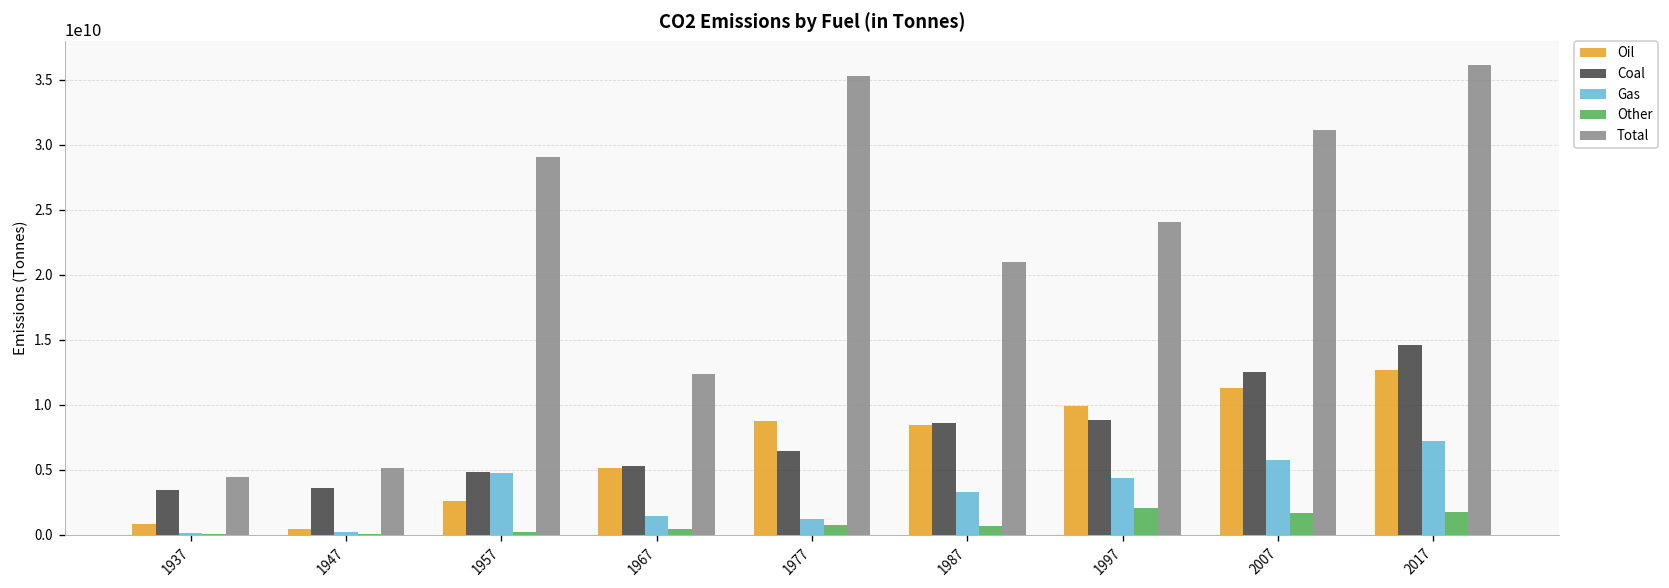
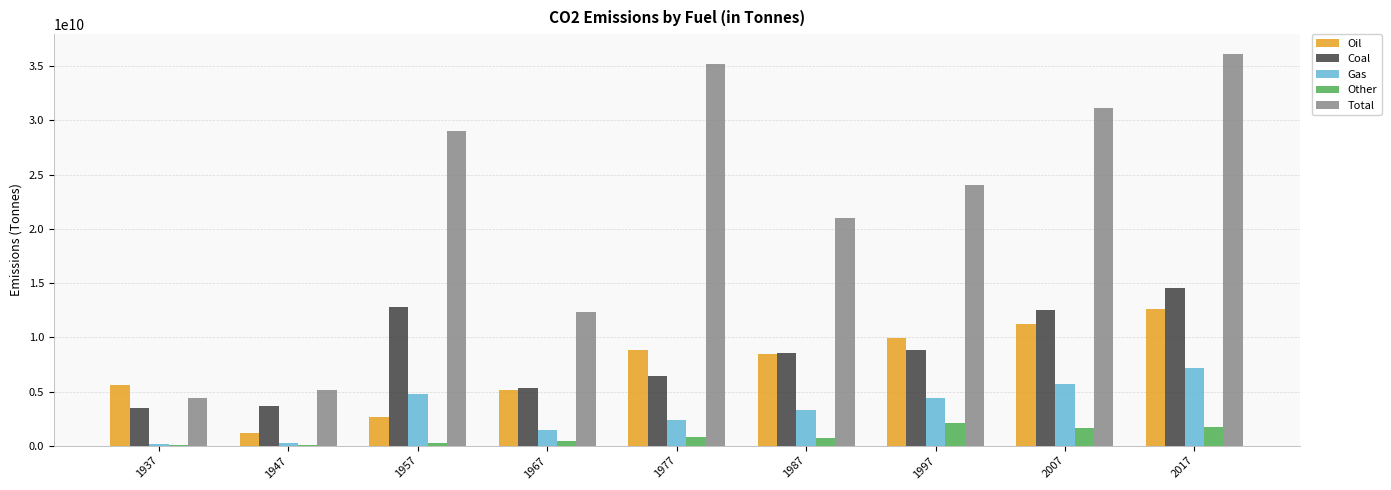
Oil, 1937: 800000000 -> 5600000000
Oil, 1947: 400000000 -> 1200000000
Coal, 1957: 4800000000 -> 12800000000
Gas, 1977: 1200000000 -> 2400000000
